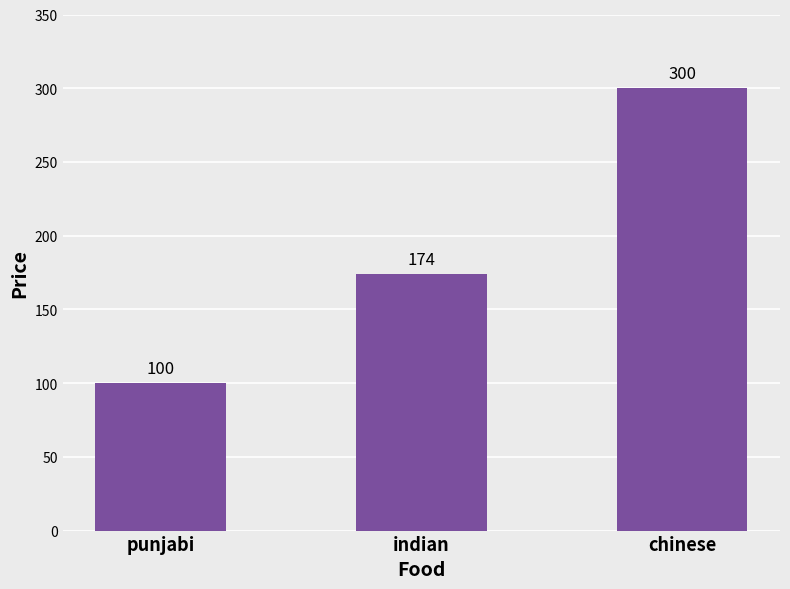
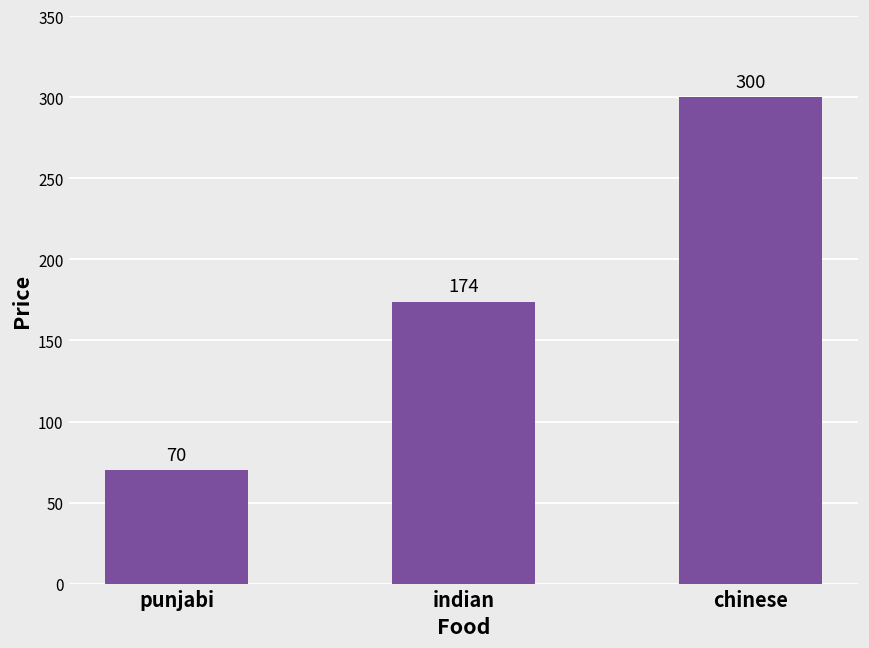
punjabi: 100 -> 70
